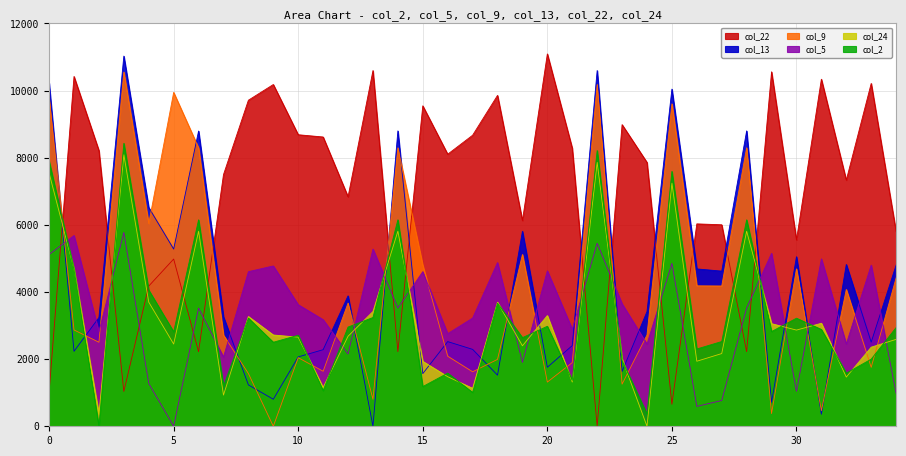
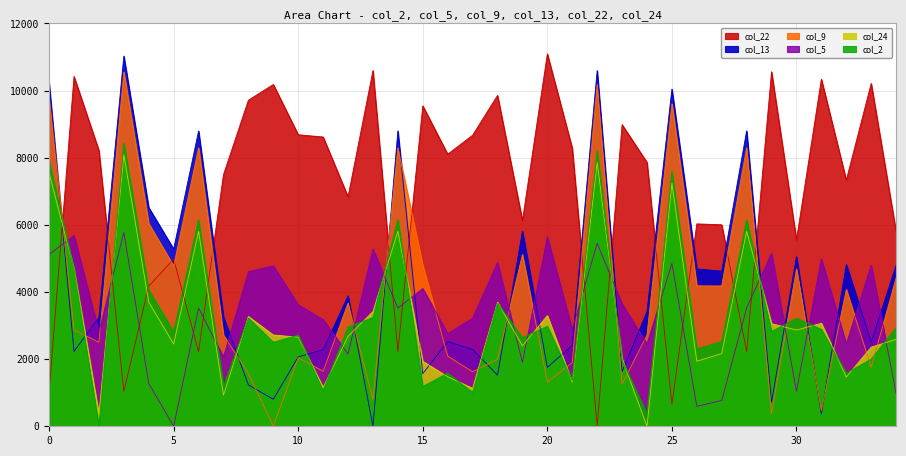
col_9, 5: 9900 -> 4800
col_5, 15: 4600 -> 4100
col_5, 20: 4600 -> 5600
